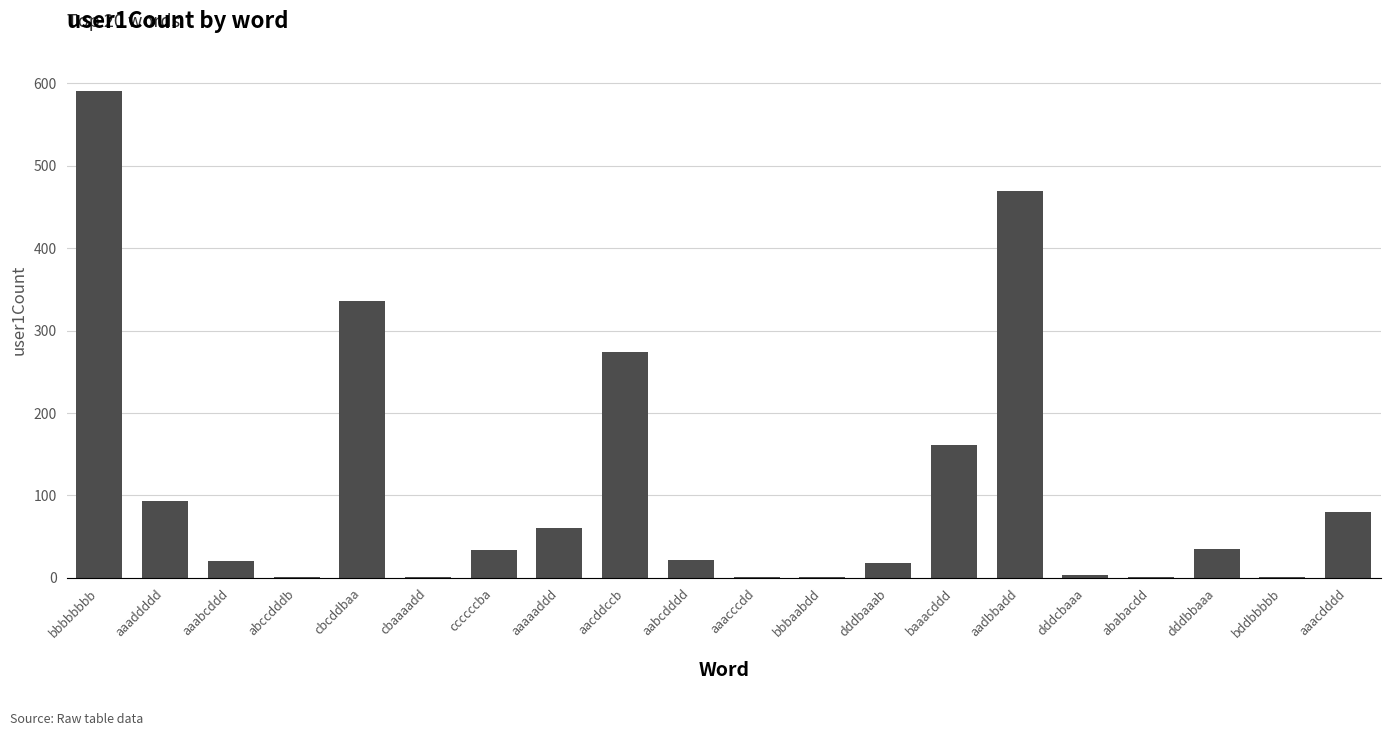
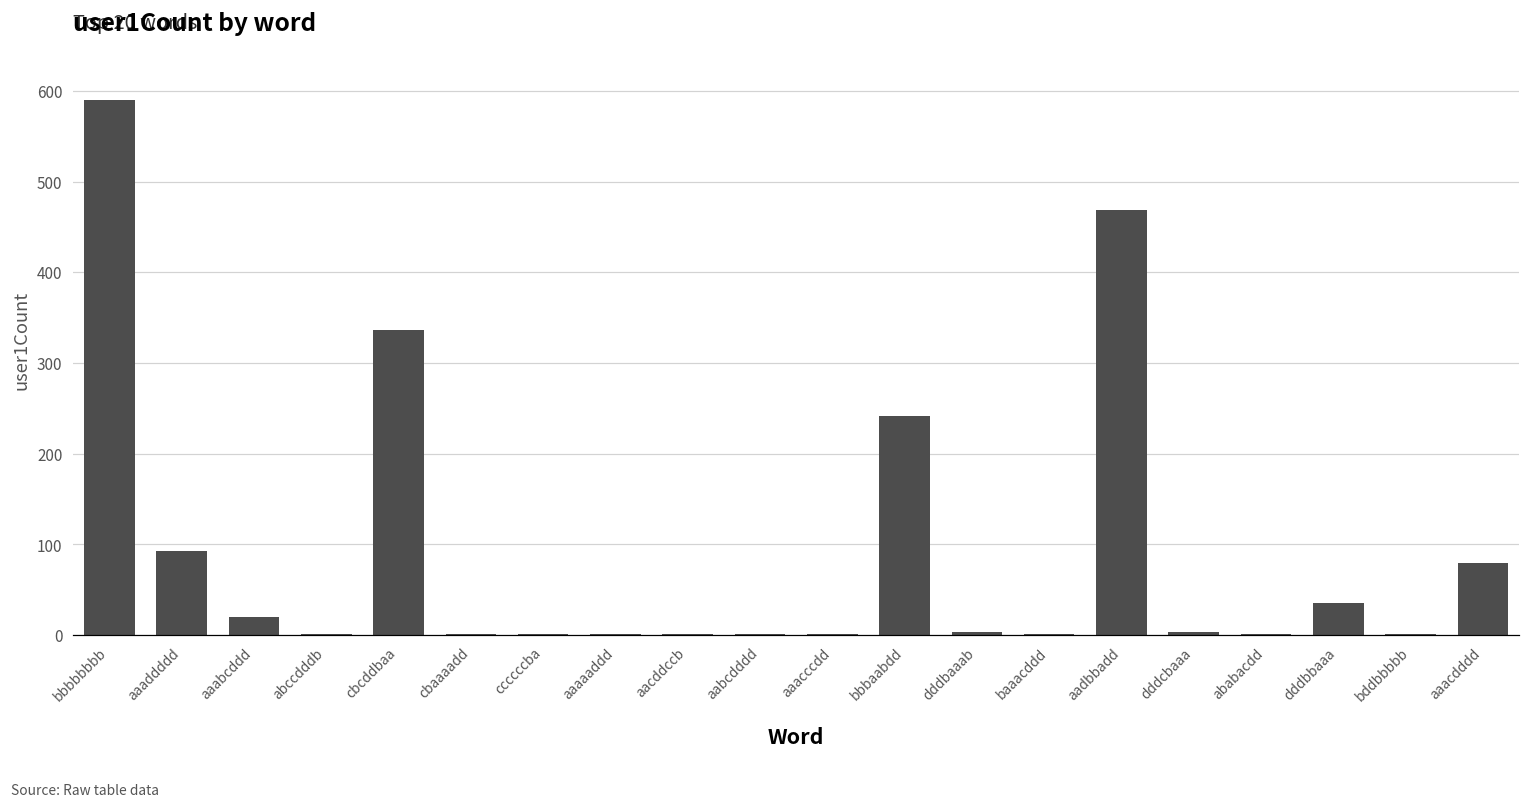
ccccccba: 30 -> 0
aaaaaddd: 60 -> 0
aacddccb: 270 -> 0
aabcdddd: 20 -> 0
bbbaabdd: 0 -> 240
dddbaaab: 20 -> 0
baaacddd: 160 -> 0
